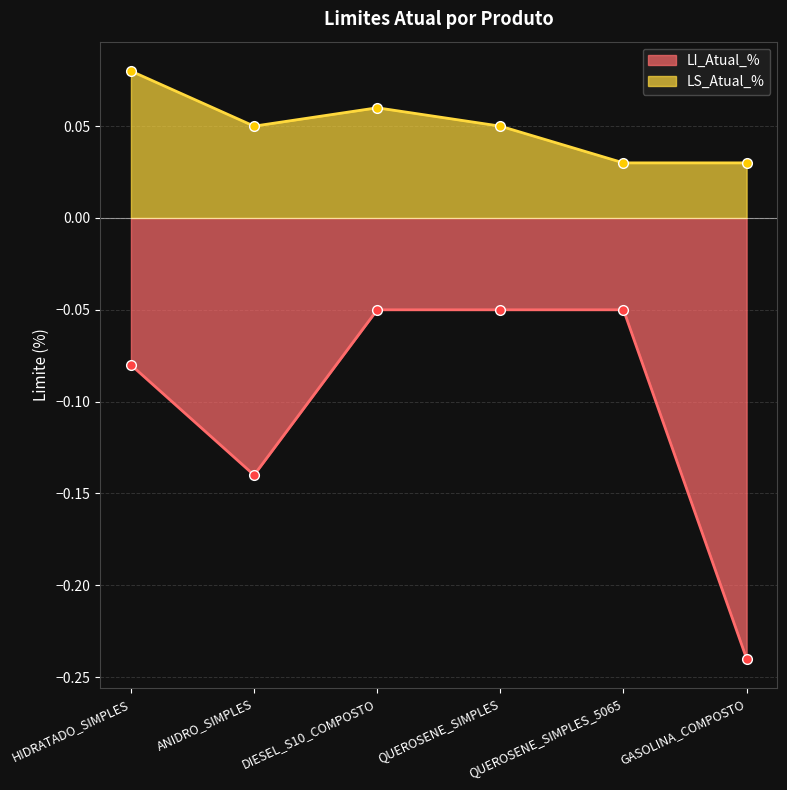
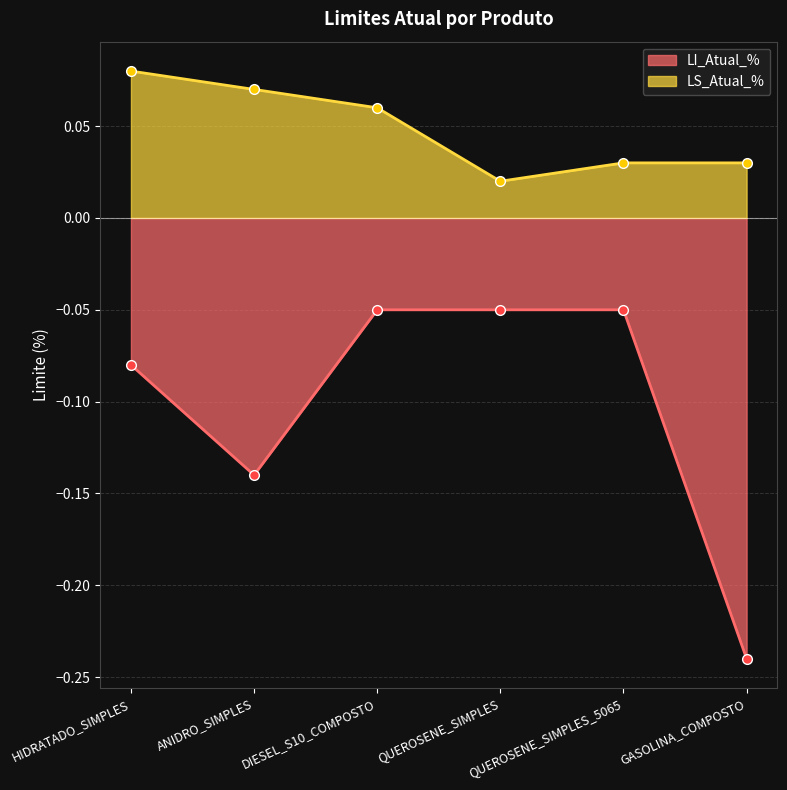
LS_Atual_%, ANIDRO_SIMPLES: 0.05 -> 0.07
LS_Atual_%, QUEROSENE_SIMPLES: 0.05 -> 0.02
